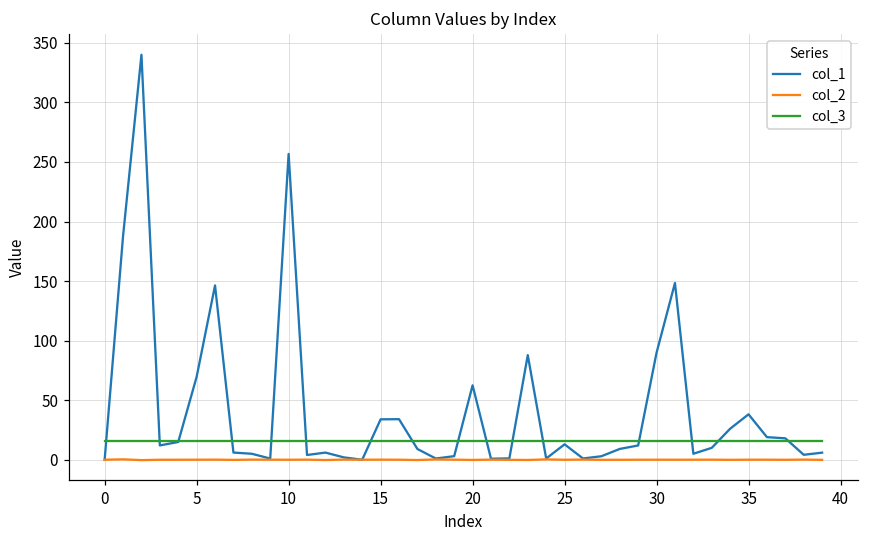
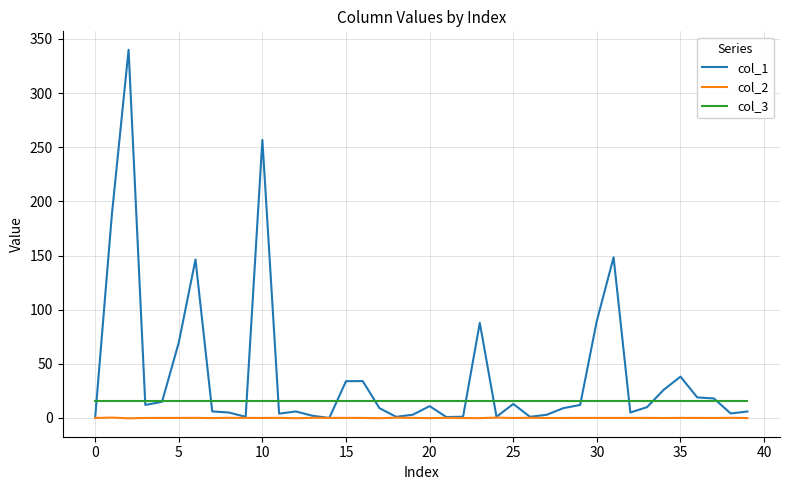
col_1, 20: 62 -> 11
